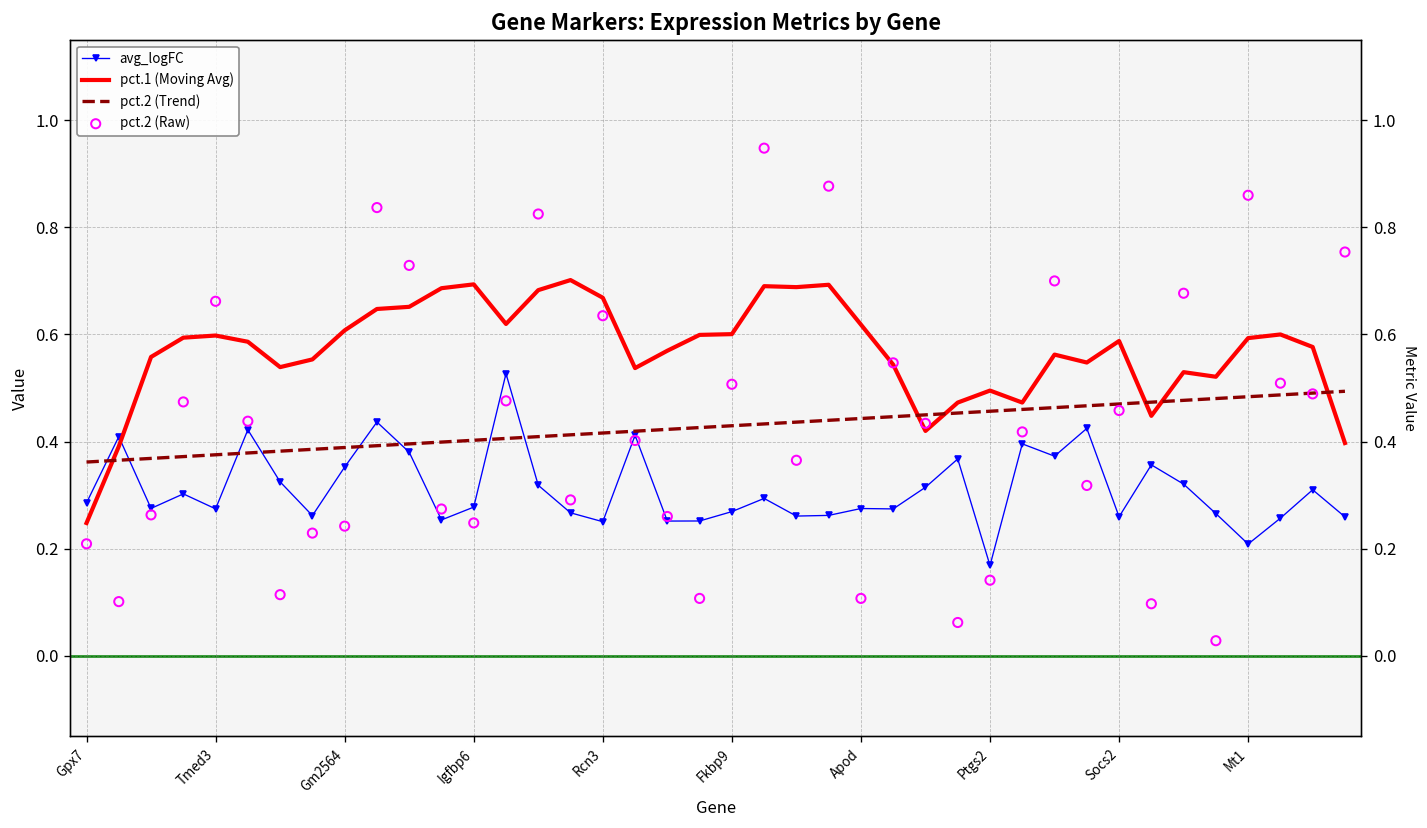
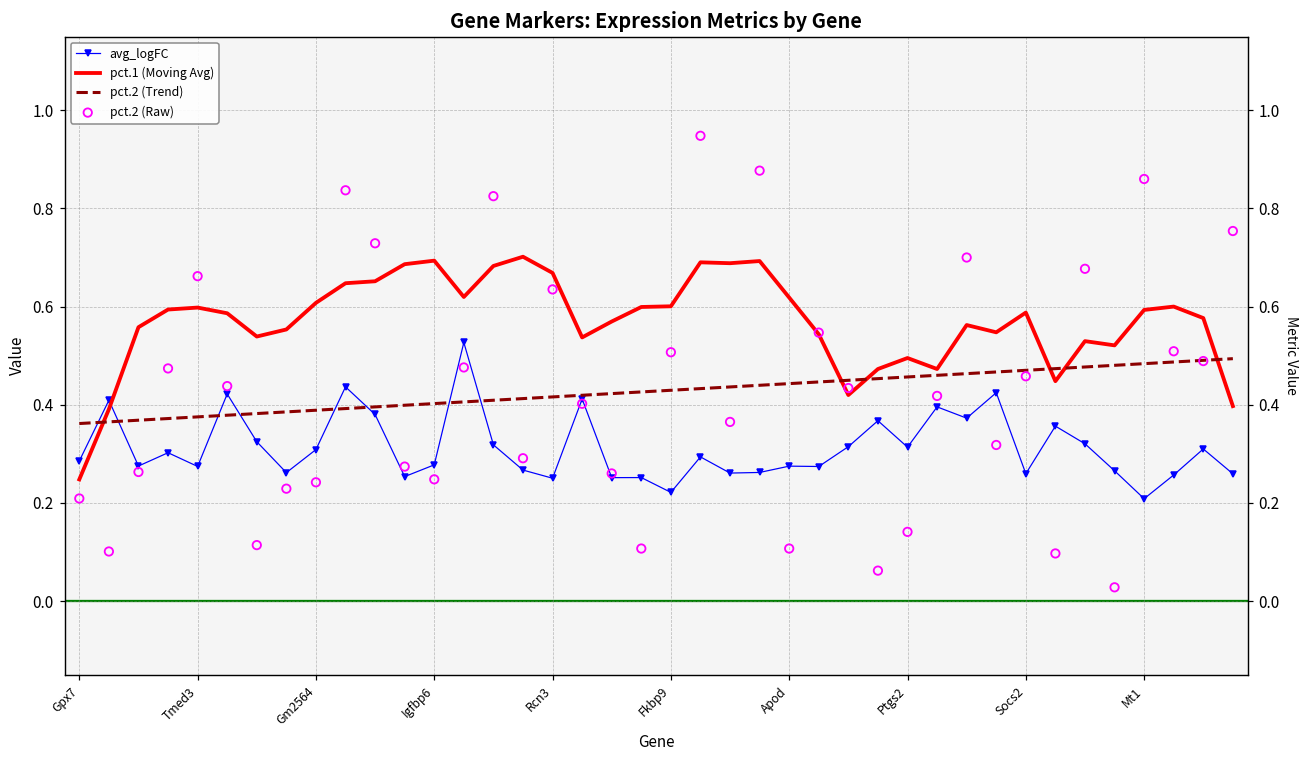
avg_logFC, Gm2564: 0.35 -> 0.31
avg_logFC, Fkbp9: 0.27 -> 0.22
avg_logFC, Ptgs2: 0.17 -> 0.31
